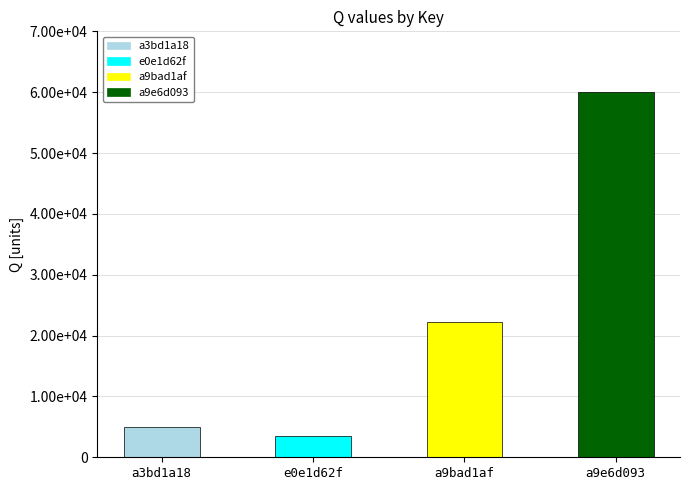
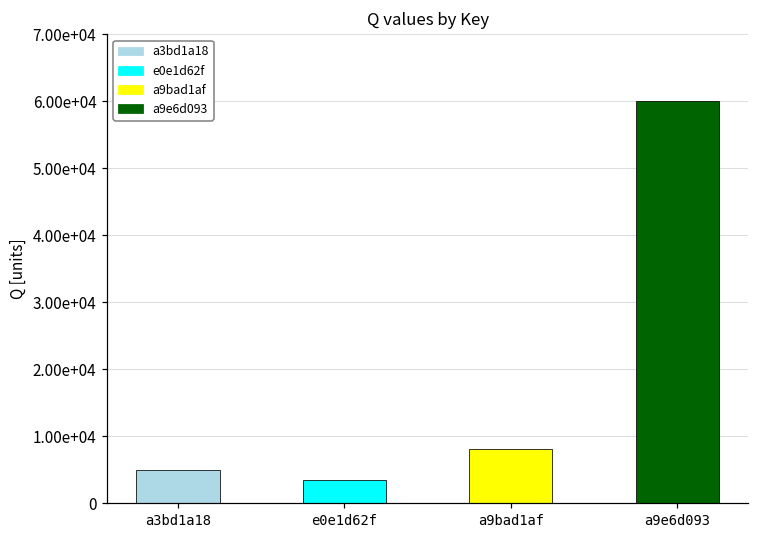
a9bad1af: 22000 -> 8000
